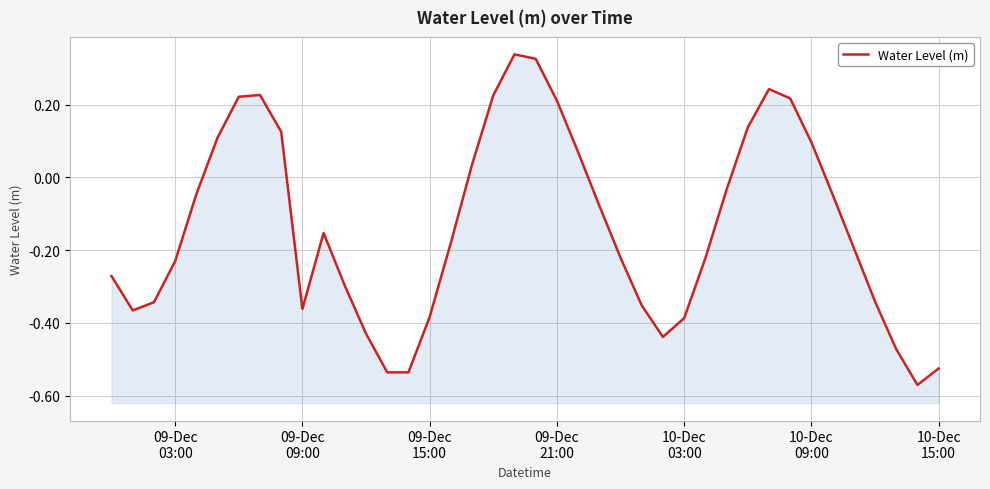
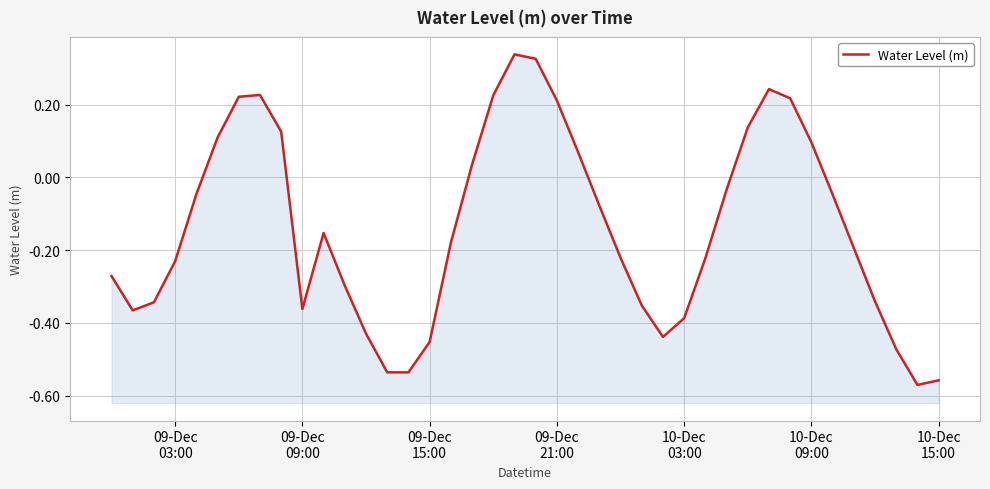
09-Dec 15:00: -0.38 -> -0.45
10-Dec 15:00: -0.53 -> -0.56
